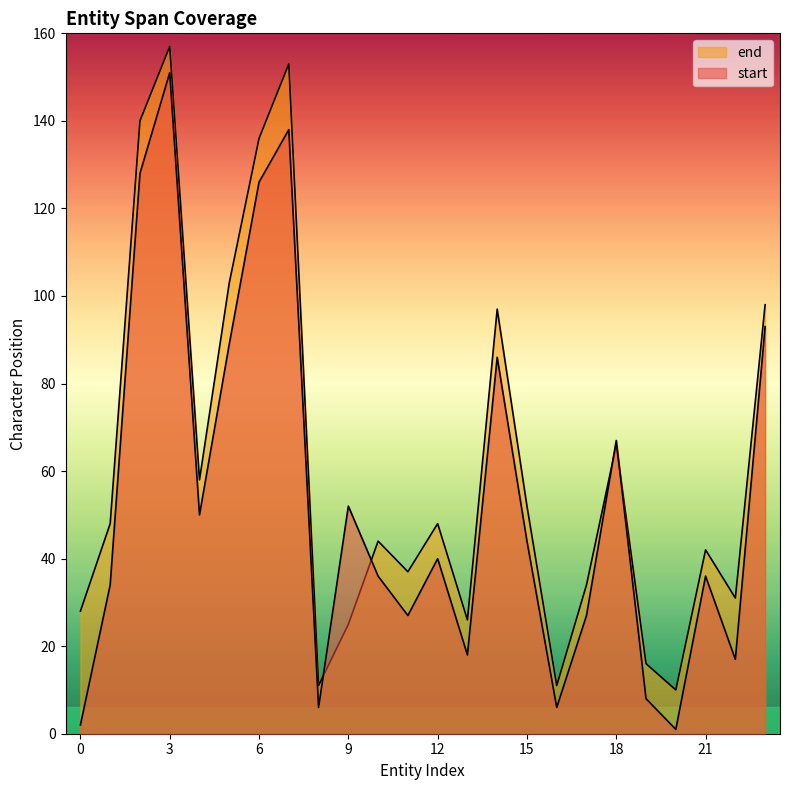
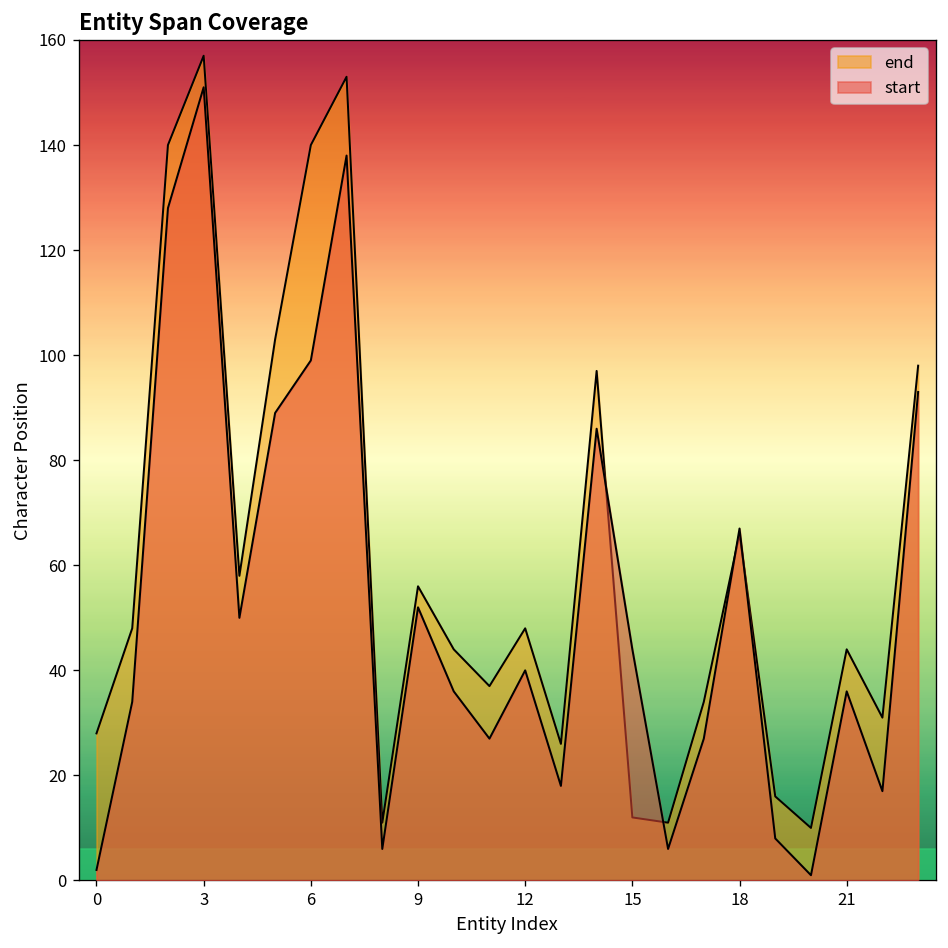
end, 6: 136 -> 140
start, 6: 126 -> 99
end, 9: 25 -> 56
end, 15: 52 -> 12
end, 21: 42 -> 44
